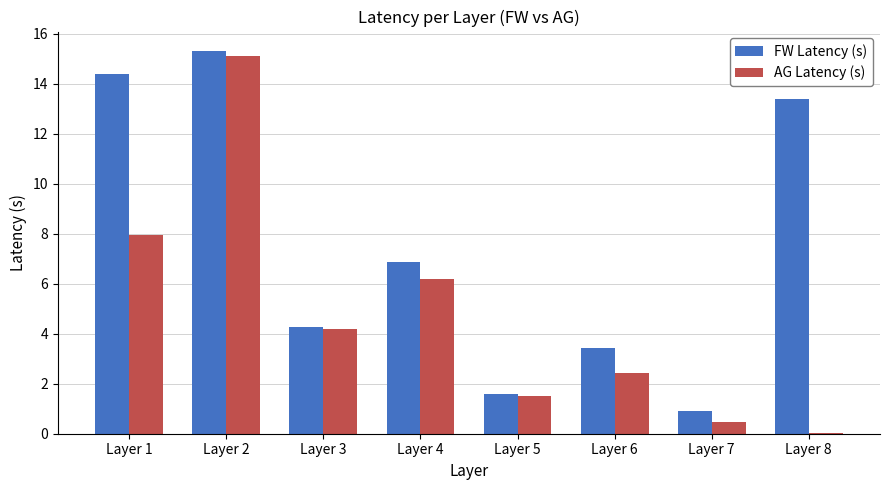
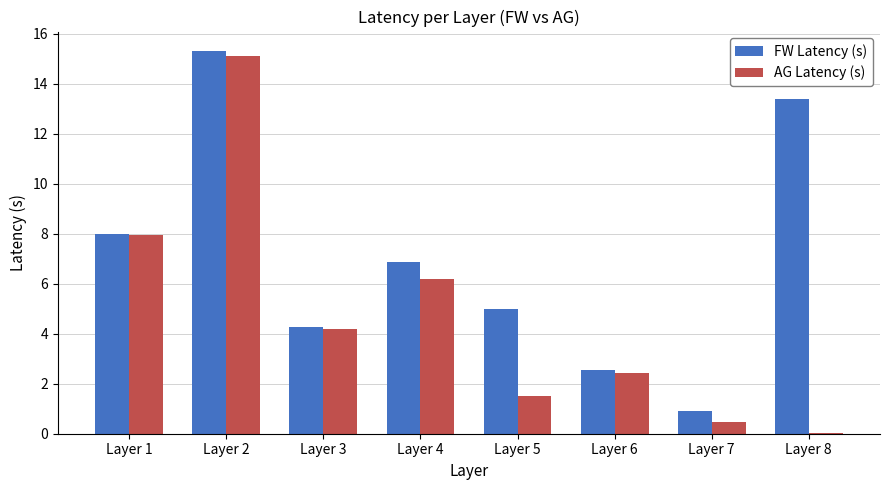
FW Latency (s), Layer 1: 14.4 -> 8.0
FW Latency (s), Layer 5: 1.6 -> 5.0
FW Latency (s), Layer 6: 3.4 -> 2.6
